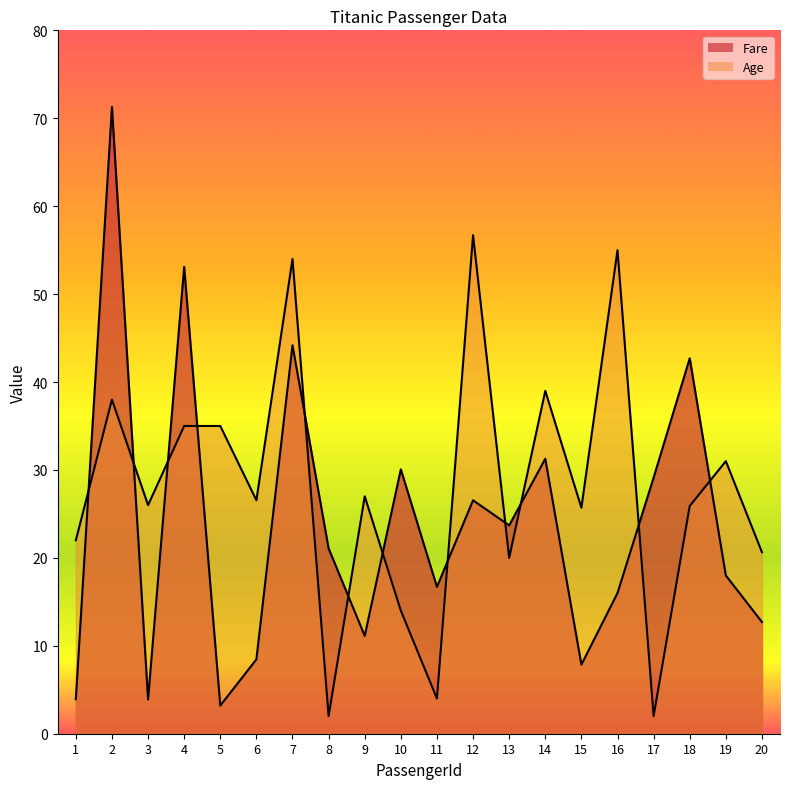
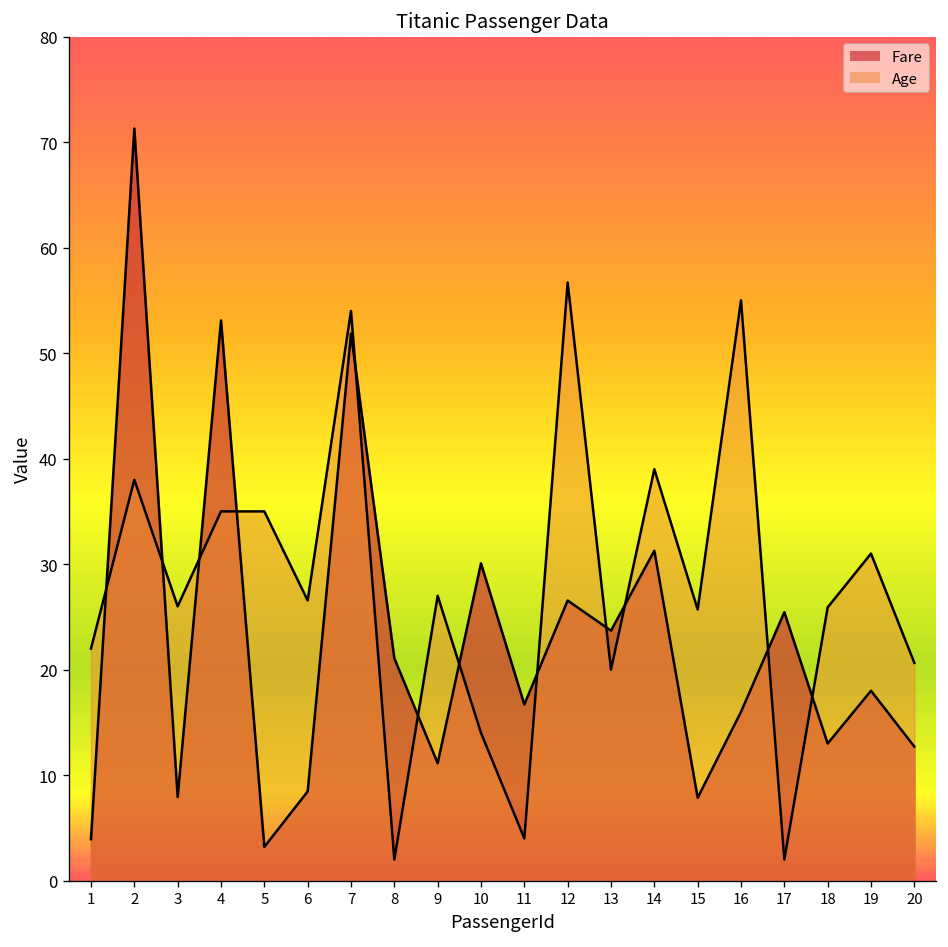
Fare, 3: 4 -> 8
Fare, 7: 44 -> 52
Fare, 17: 29 -> 25
Fare, 18: 43 -> 13
